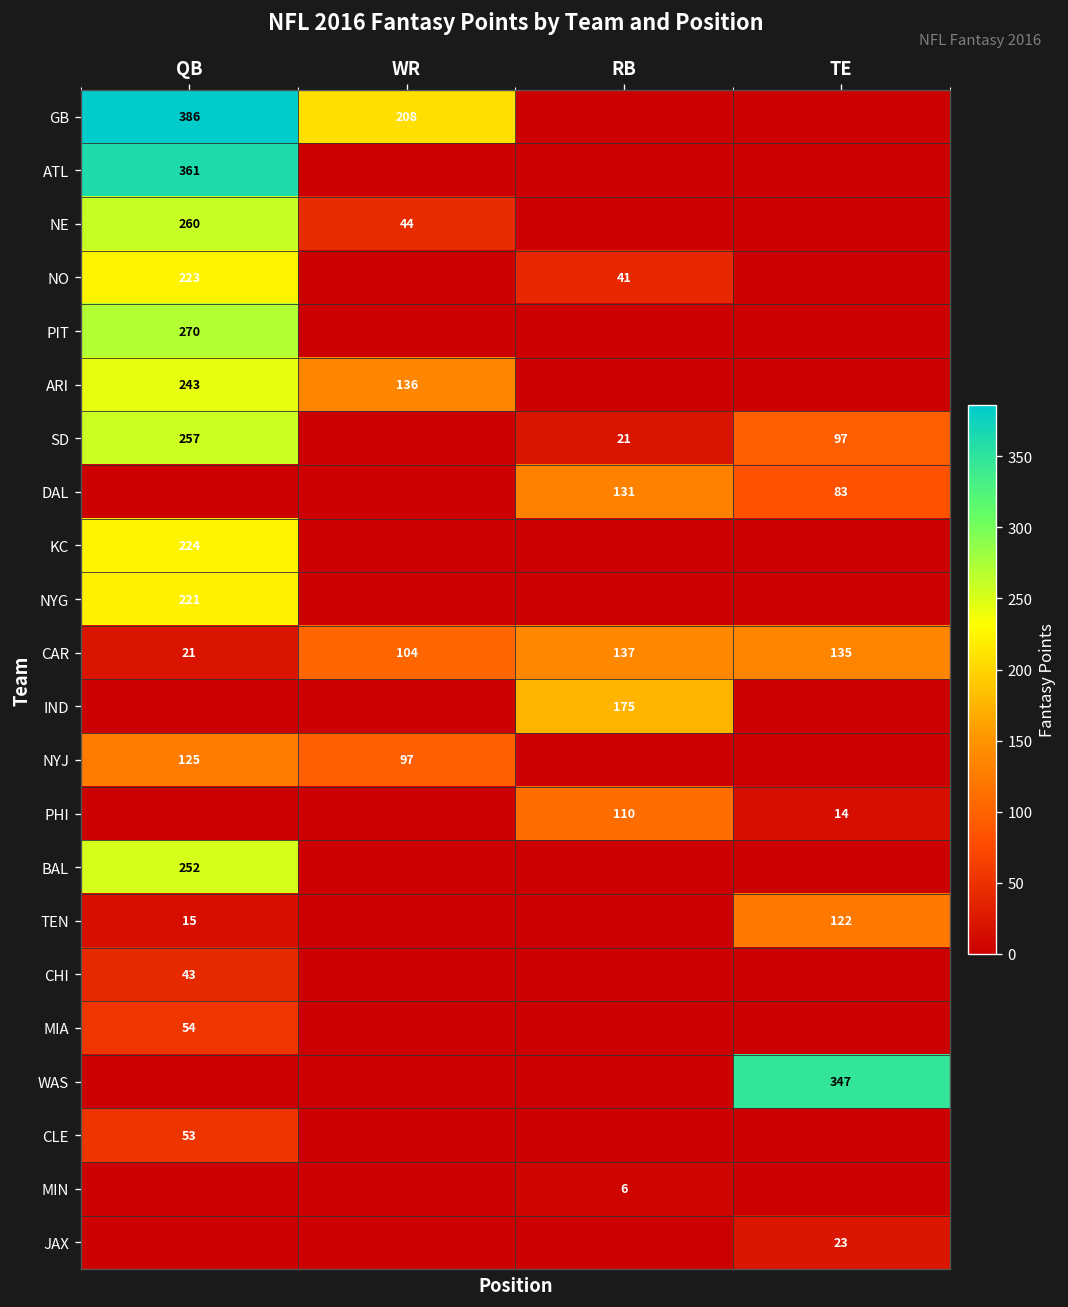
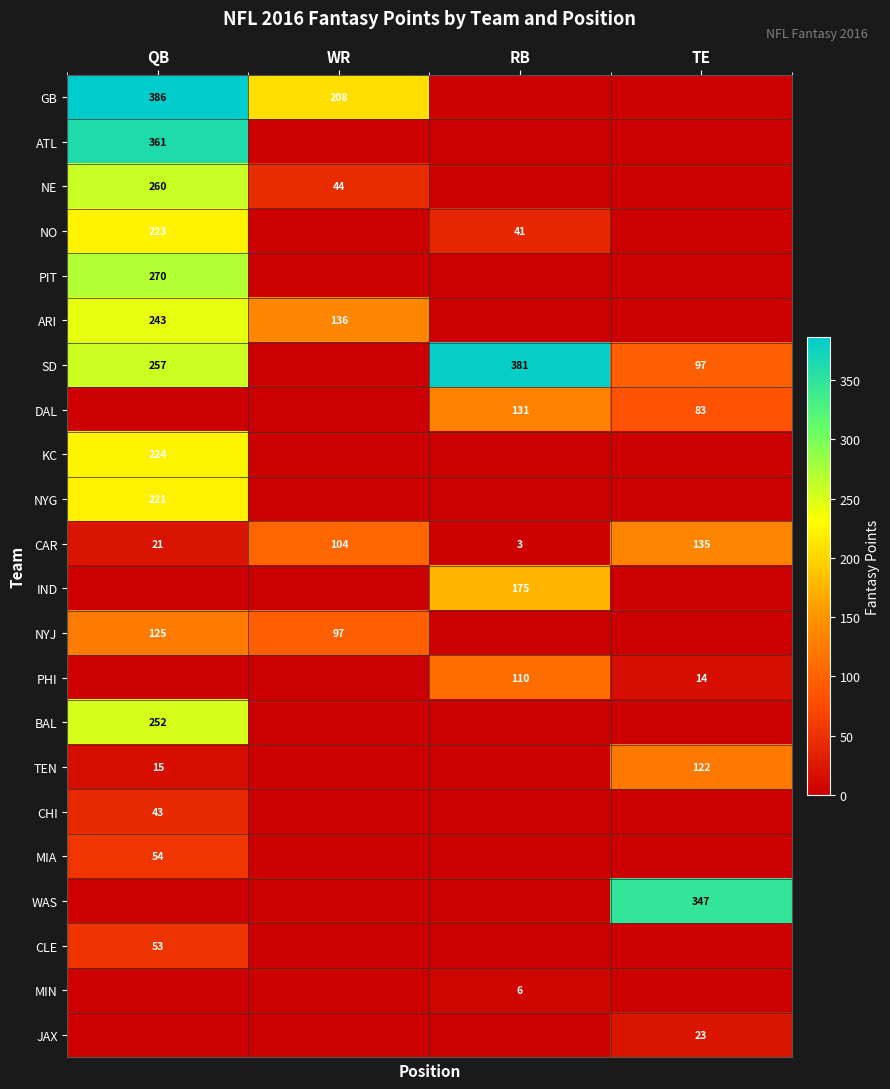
SD, RB: 21 -> 381
CAR, RB: 137 -> 3
